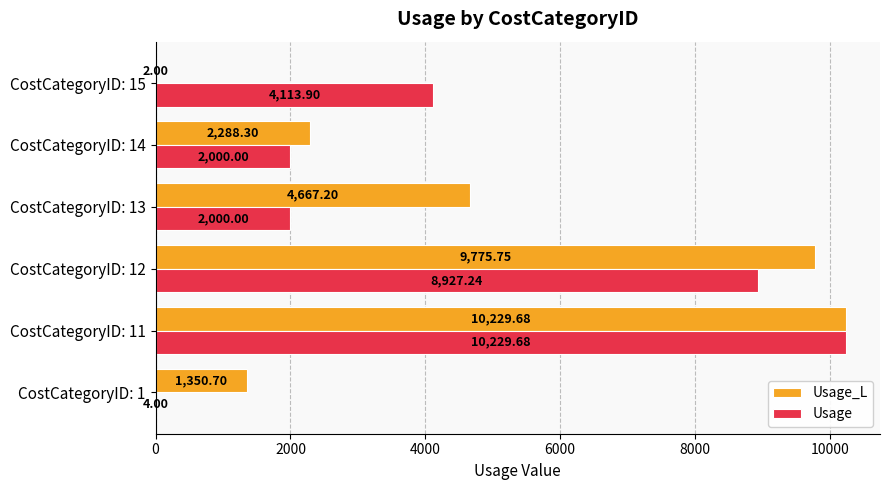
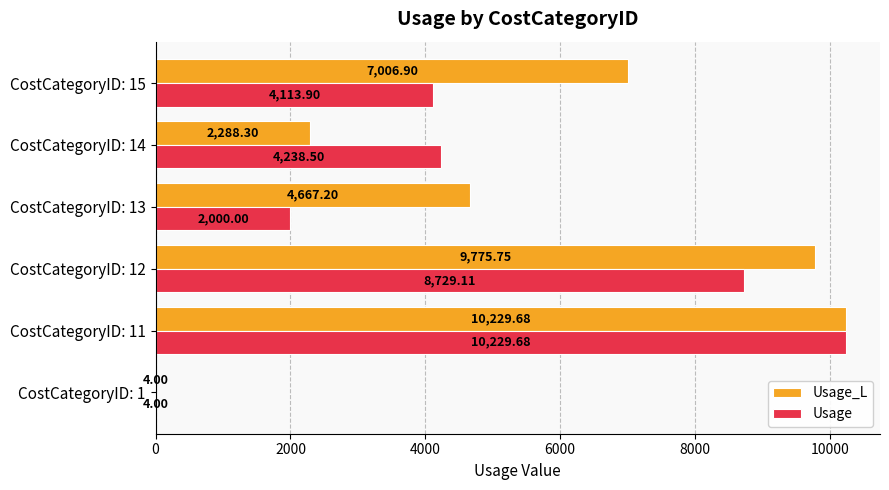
Usage_L, CostCategoryID: 15: 2.00 -> 7,006.90
Usage, CostCategoryID: 14: 2,000.00 -> 4,238.50
Usage, CostCategoryID: 12: 8,927.24 -> 8,729.11
Usage_L, CostCategoryID: 1: 1,350.70 -> 4.00
